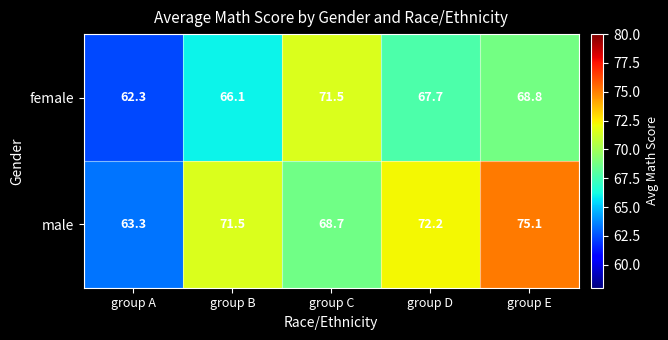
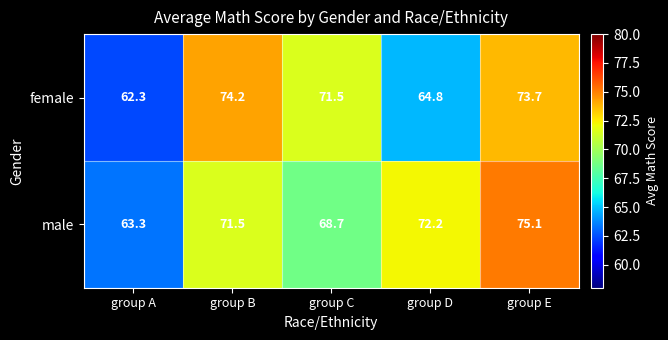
female, group B: 66.1 -> 74.2
female, group D: 67.7 -> 64.8
female, group E: 68.8 -> 73.7
